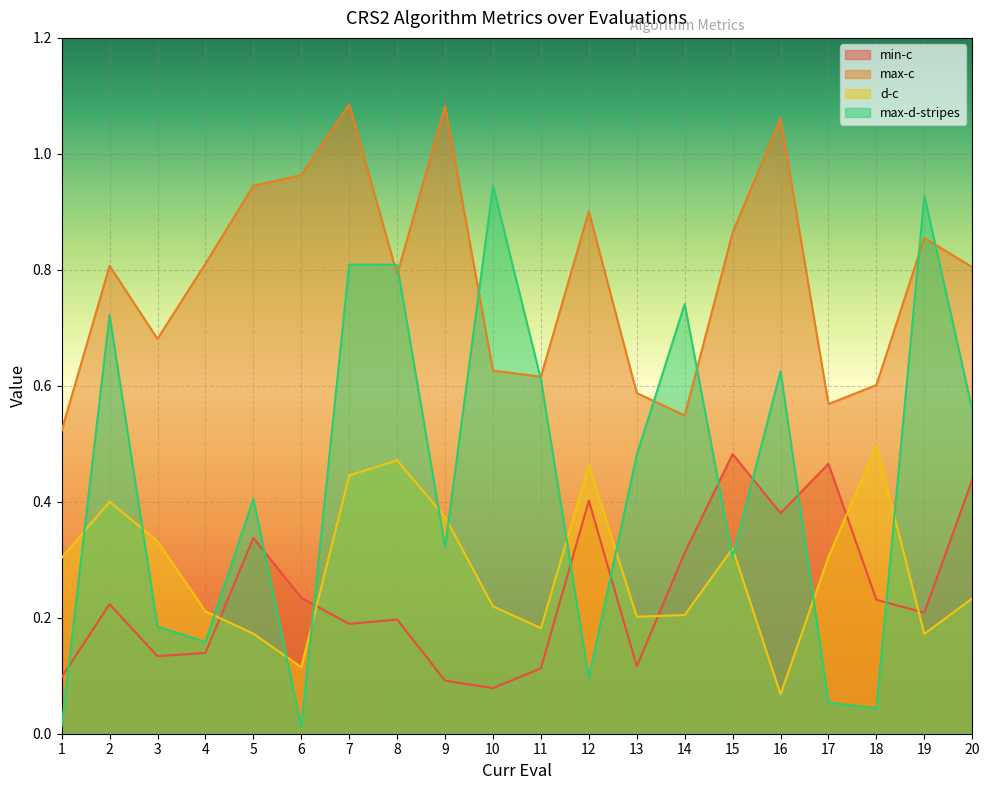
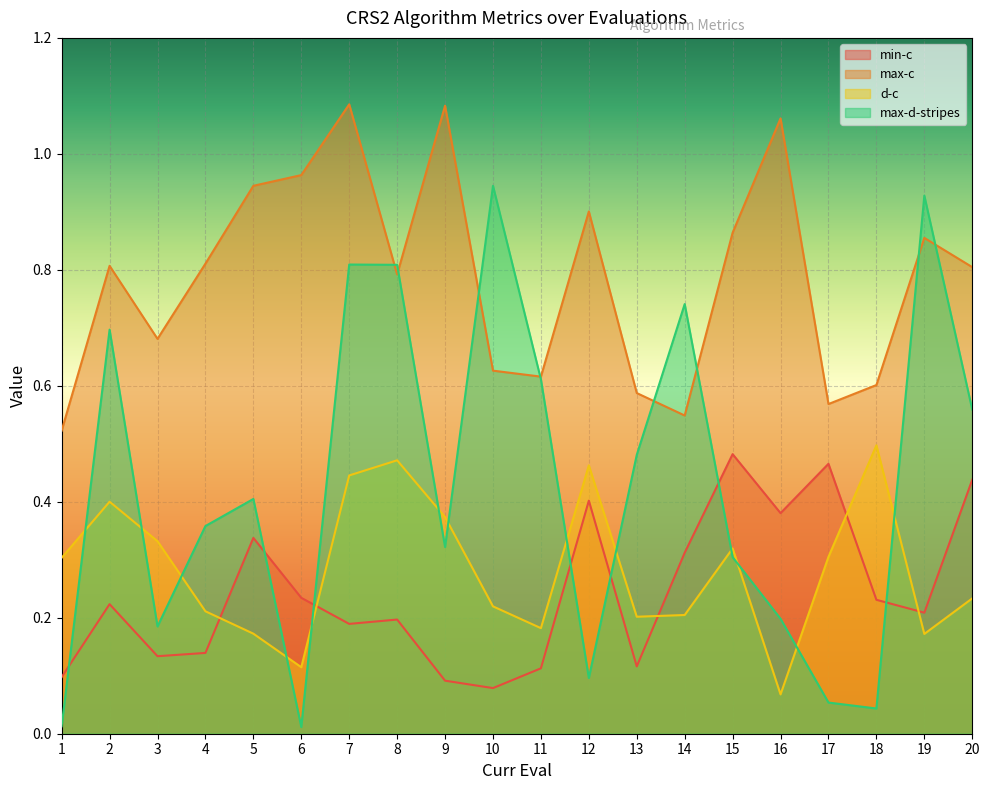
max-d-stripes, 2: 0.72 -> 0.70
max-d-stripes, 4: 0.16 -> 0.36
max-d-stripes, 16: 0.63 -> 0.20
